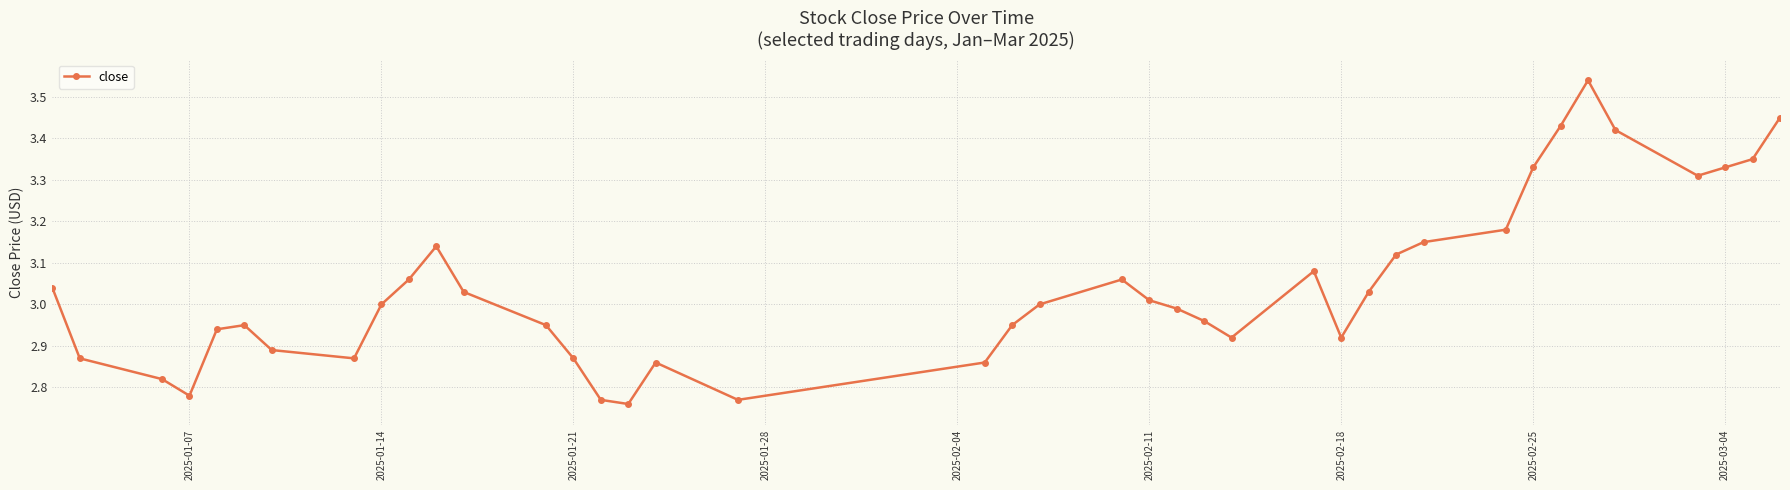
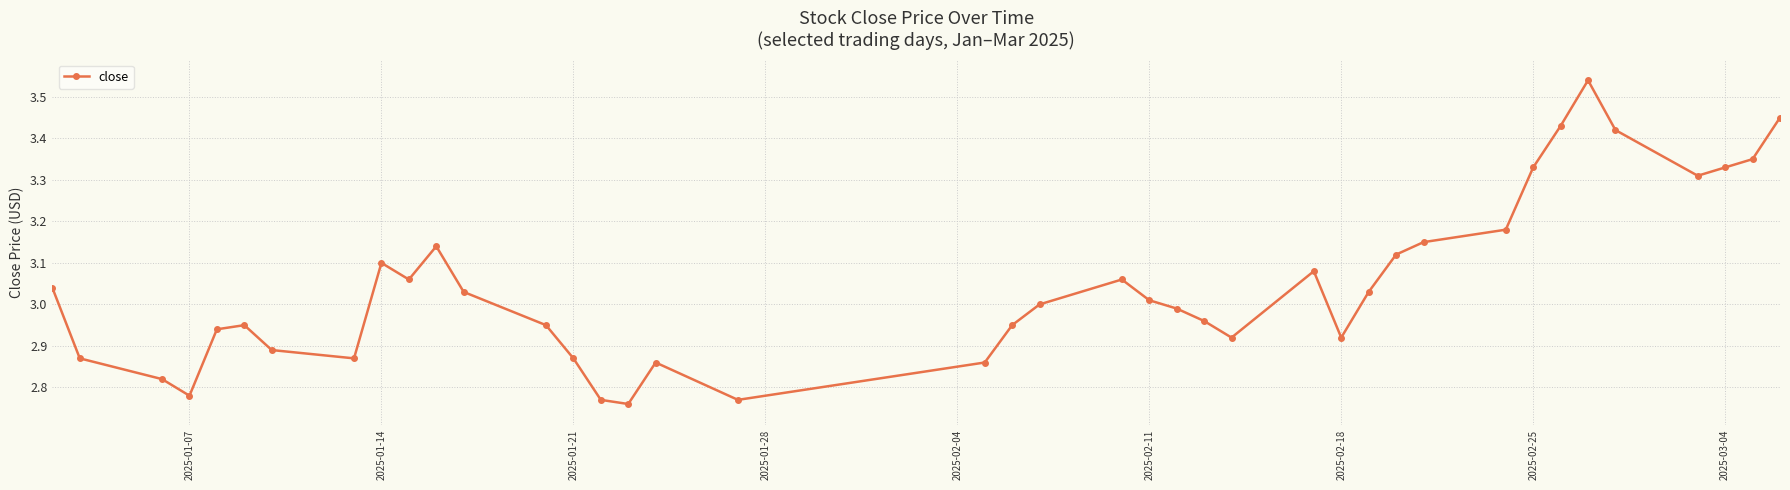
2025-01-14: 3.0 -> 3.1
